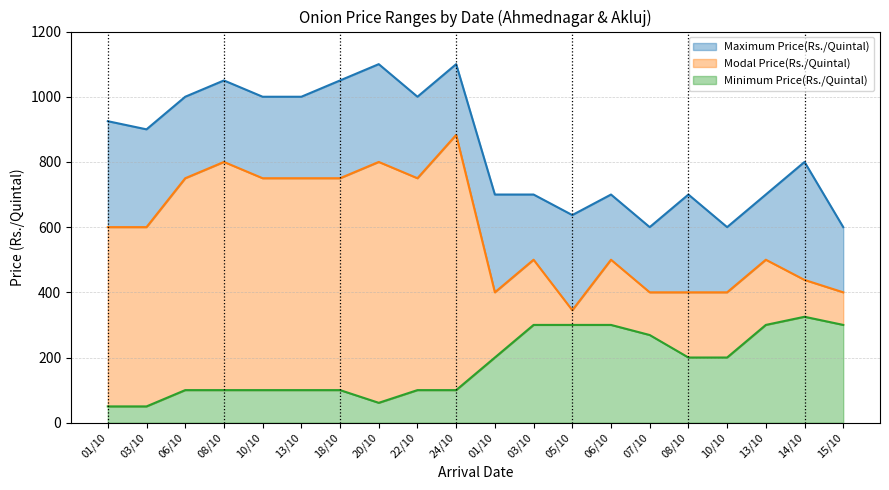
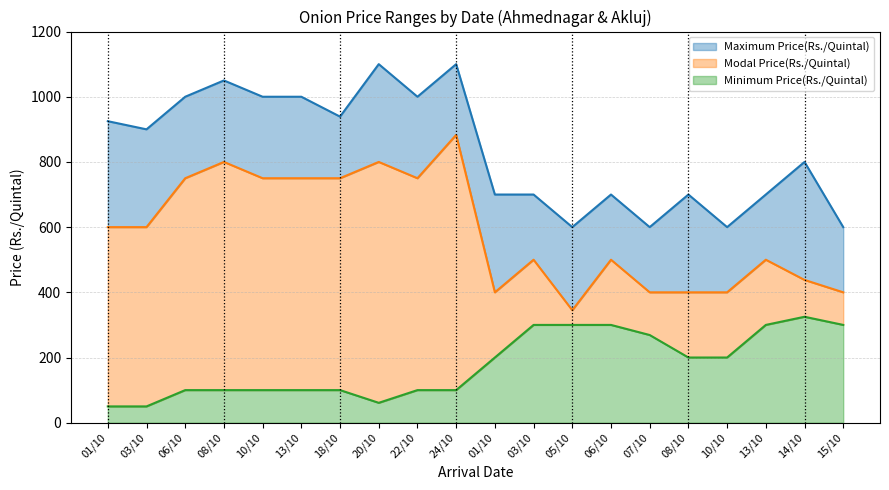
Maximum Price(Rs./Quintal), 18/10: 1050 -> 940
Maximum Price(Rs./Quintal), 05/10: 640 -> 600
